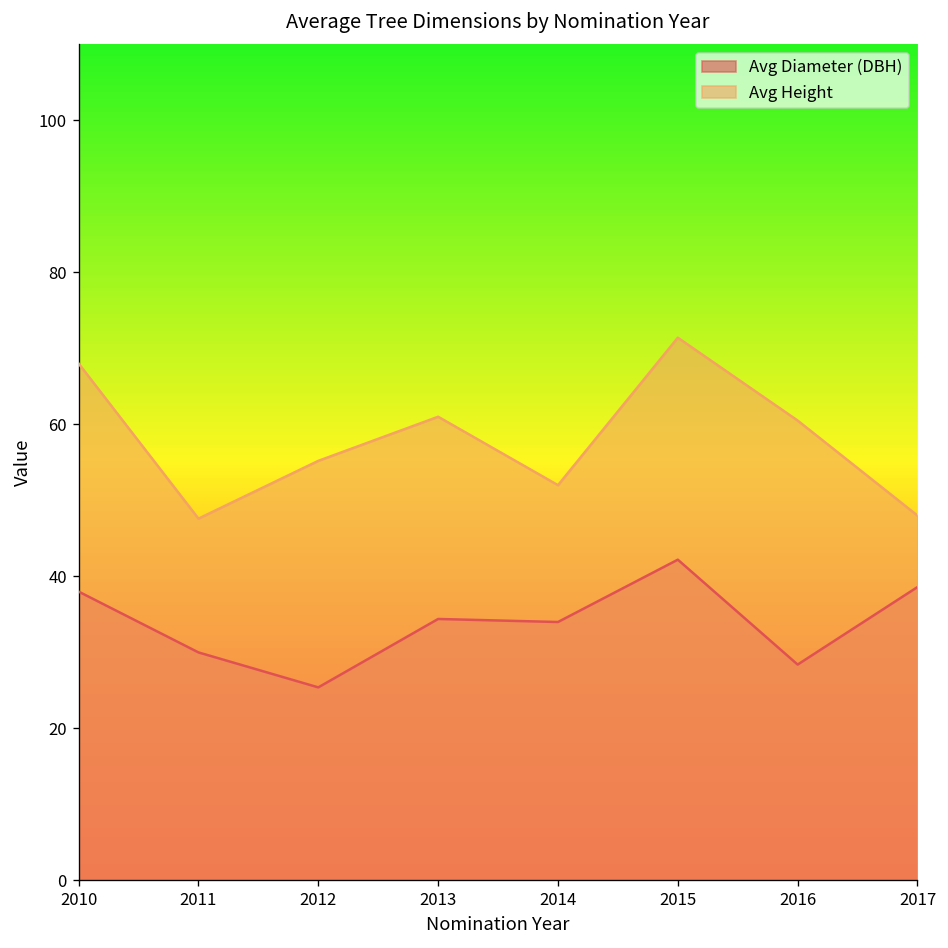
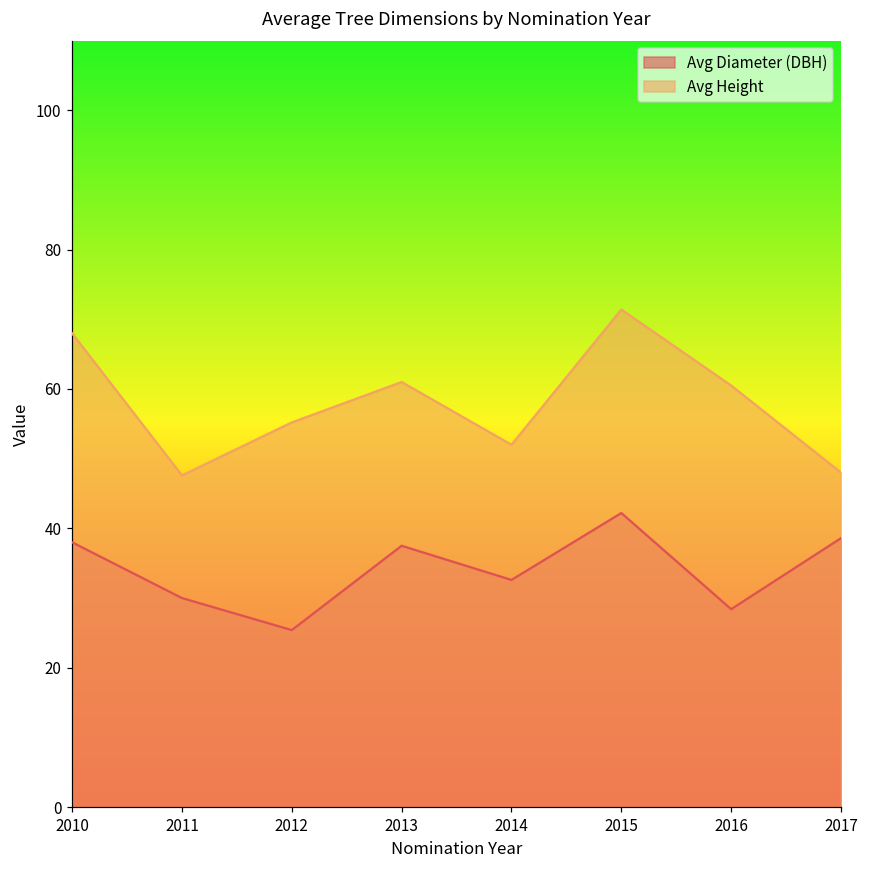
Avg Diameter (DBH), 2013: 34 -> 38
Avg Diameter (DBH), 2014: 34 -> 33
